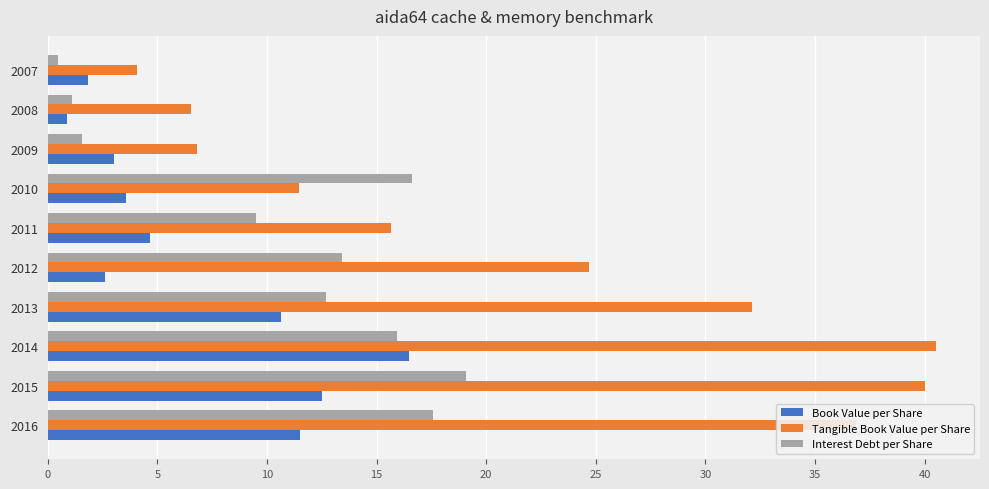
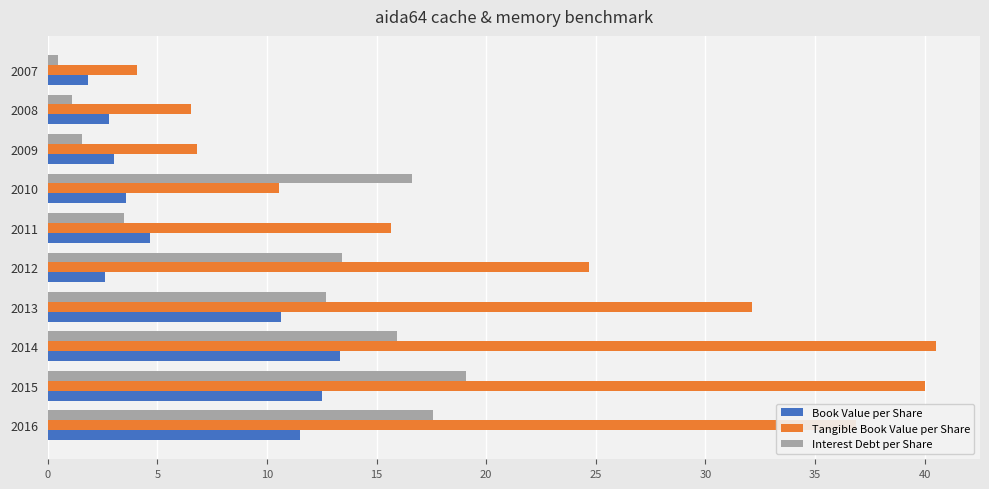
Book Value per Share, 2008: 0.9 -> 2.8
Tangible Book Value per Share, 2010: 11.4 -> 10.6
Interest Debt per Share, 2011: 9.5 -> 3.5
Book Value per Share, 2014: 16.5 -> 13.3
